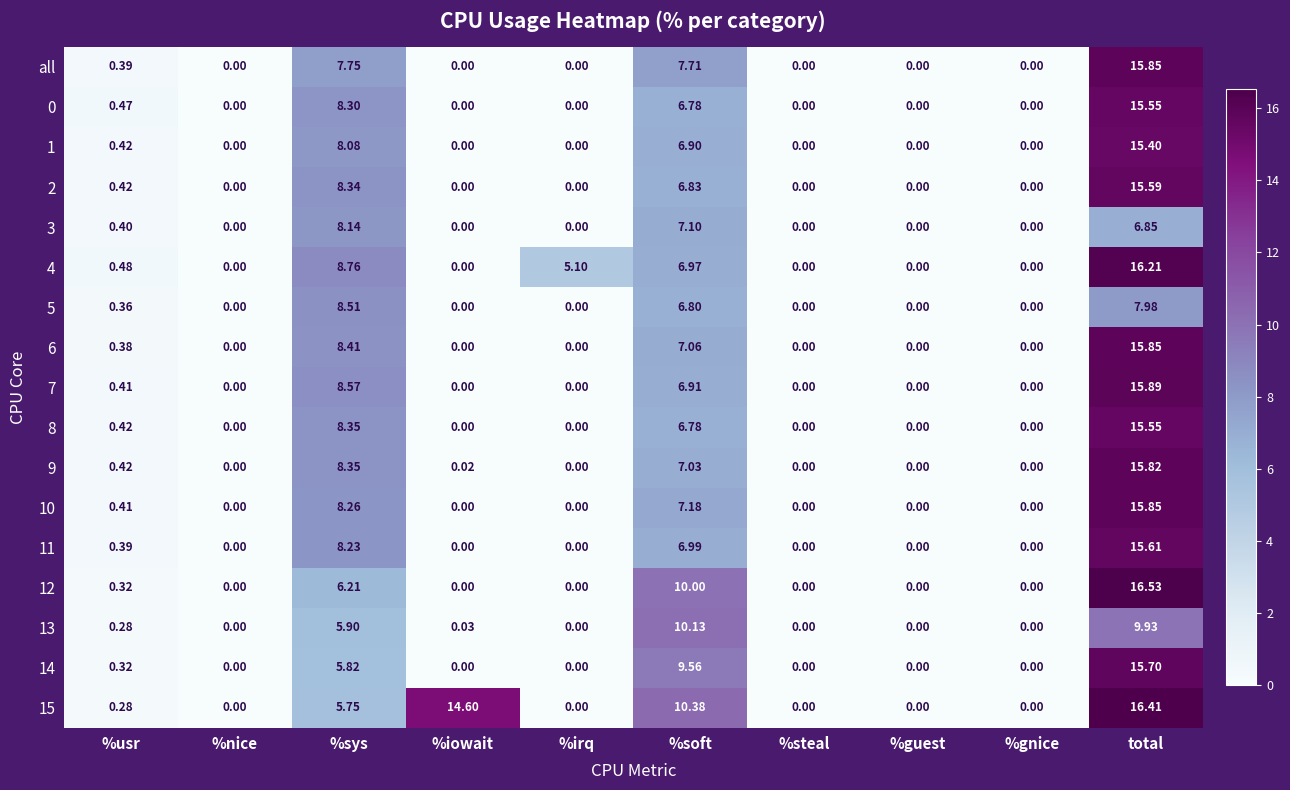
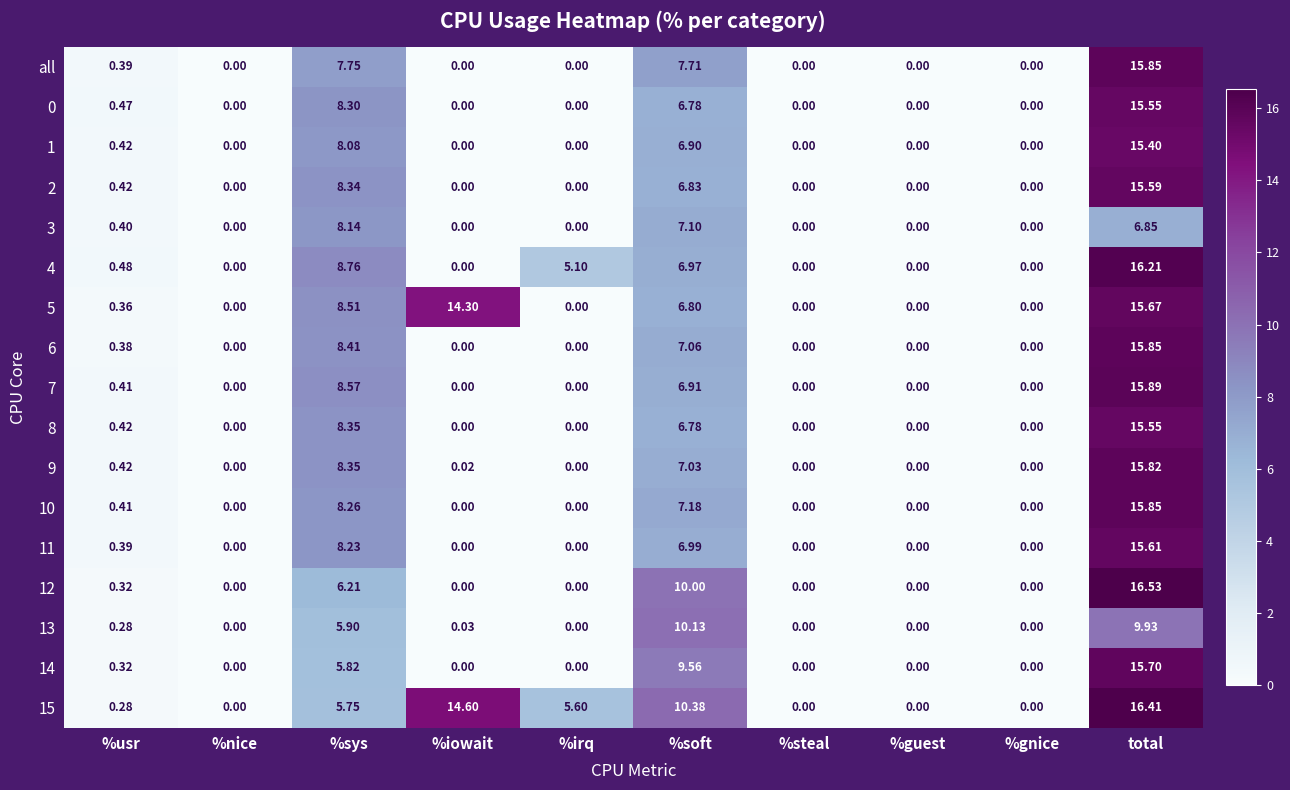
5, %iowait: 0.00 -> 14.30
5, total: 7.98 -> 15.67
15, %irq: 0.00 -> 5.60
